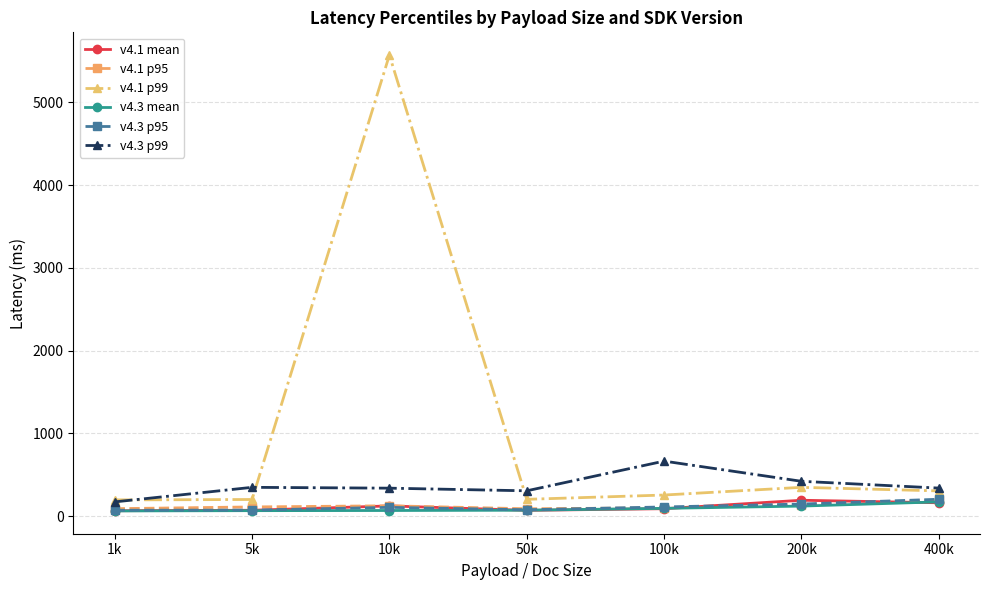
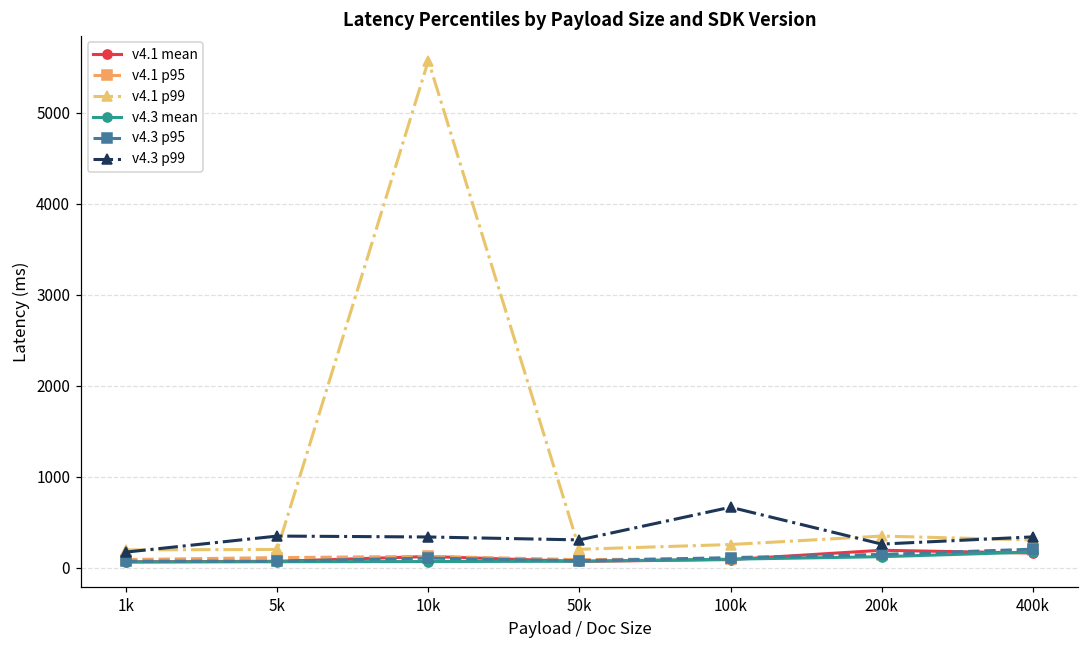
v4.3 p99, 200k: 400 -> 300
